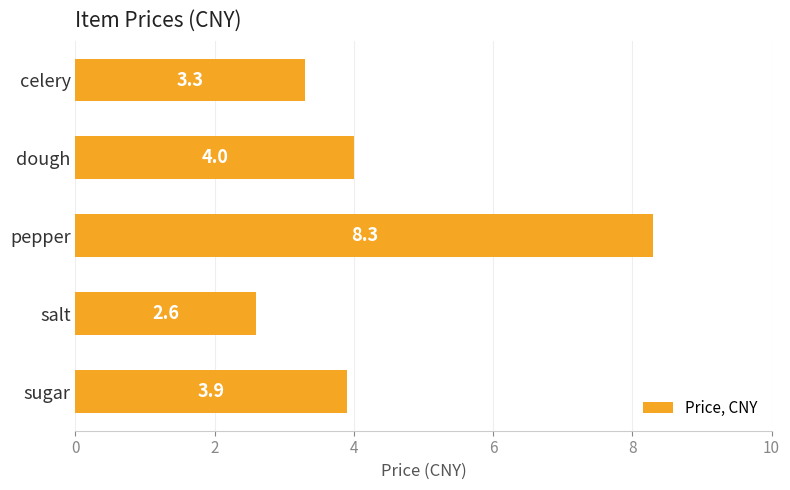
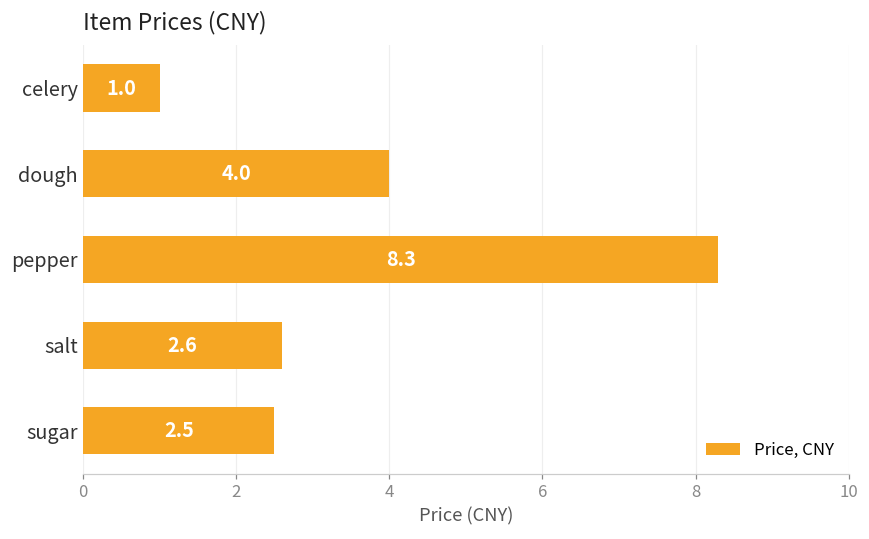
celery: 3.3 -> 1.0
sugar: 3.9 -> 2.5
